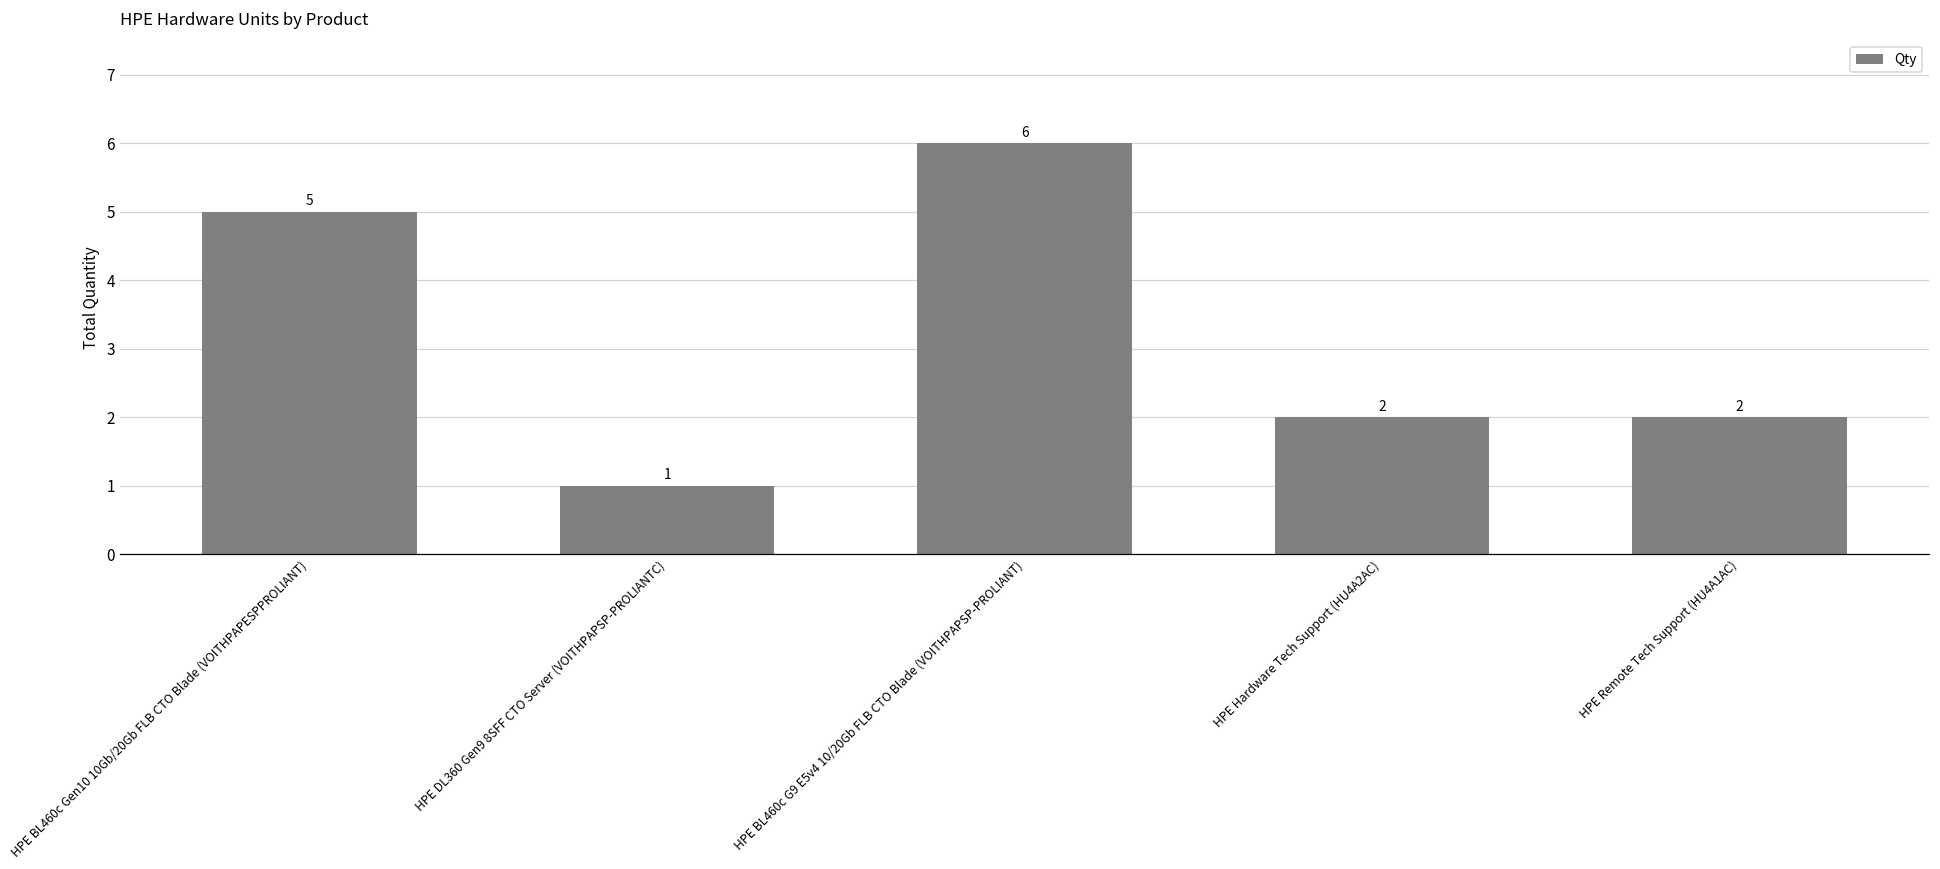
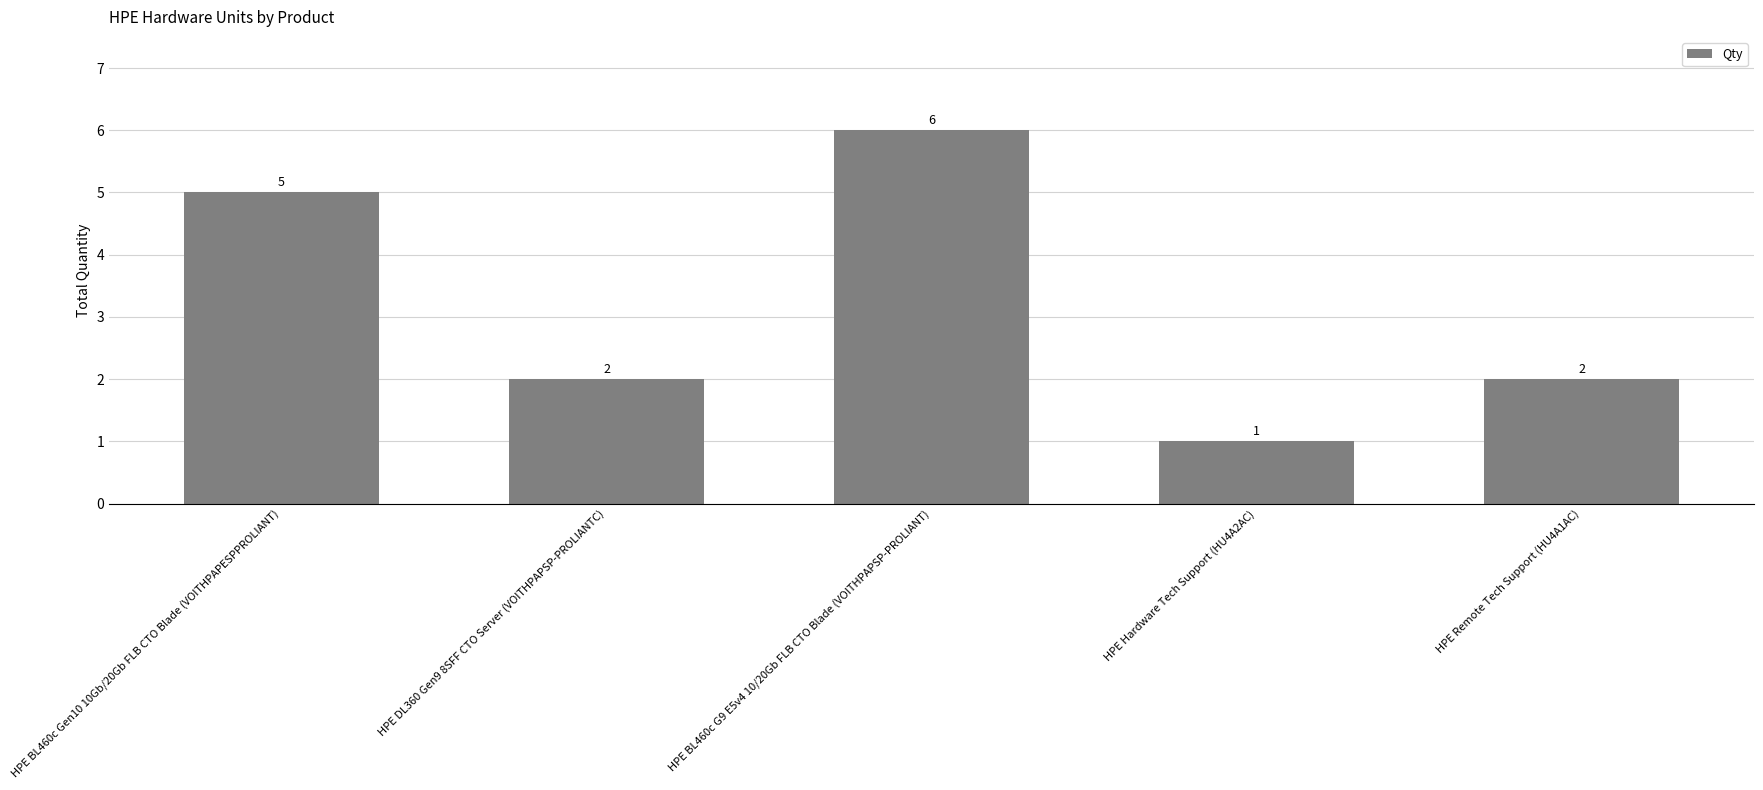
HPE DL360 Gen9 8SFF CTO Server (VOITHPAPSP-PROLIANTC): 1 -> 2
HPE Hardware Tech Support (HU4A2AC): 2 -> 1
